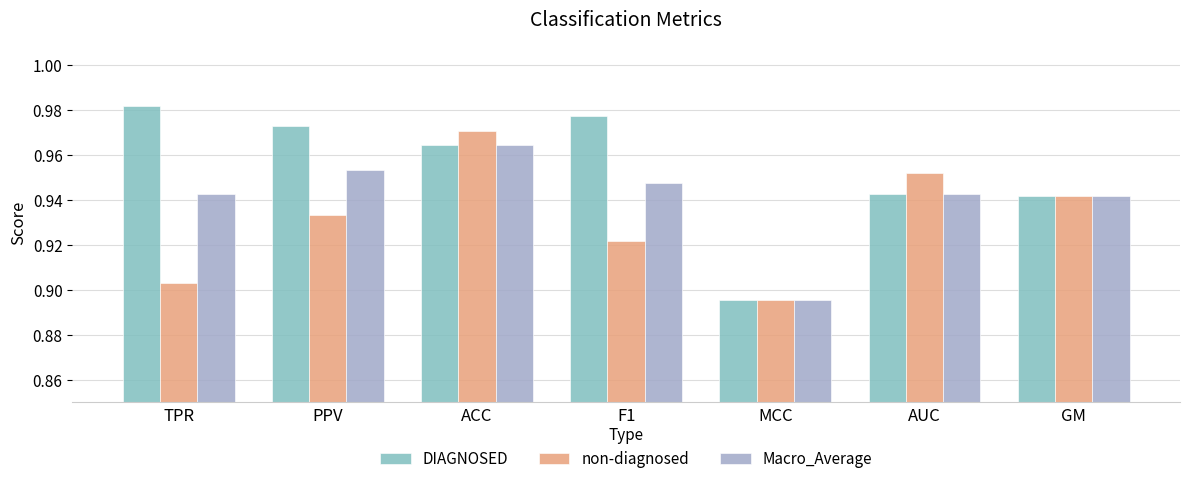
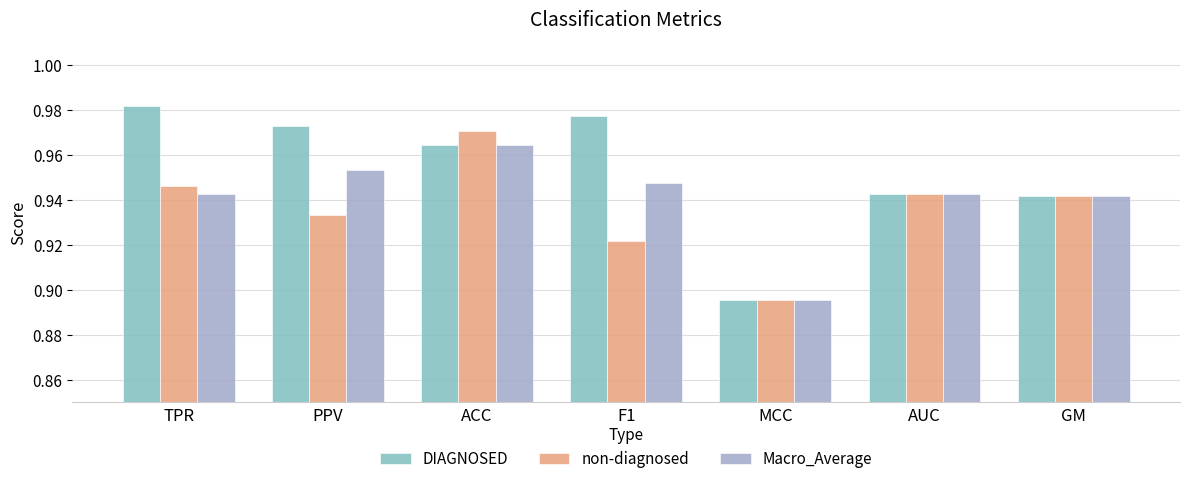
non-diagnosed, TPR: 0.903 -> 0.946
non-diagnosed, AUC: 0.952 -> 0.942
